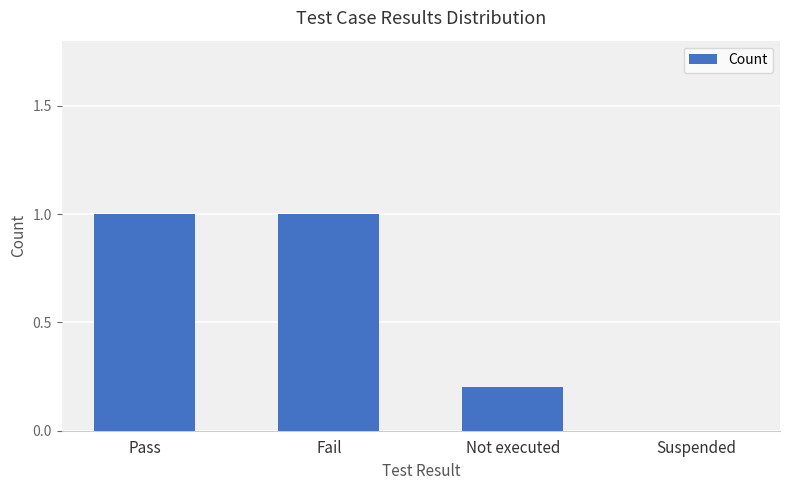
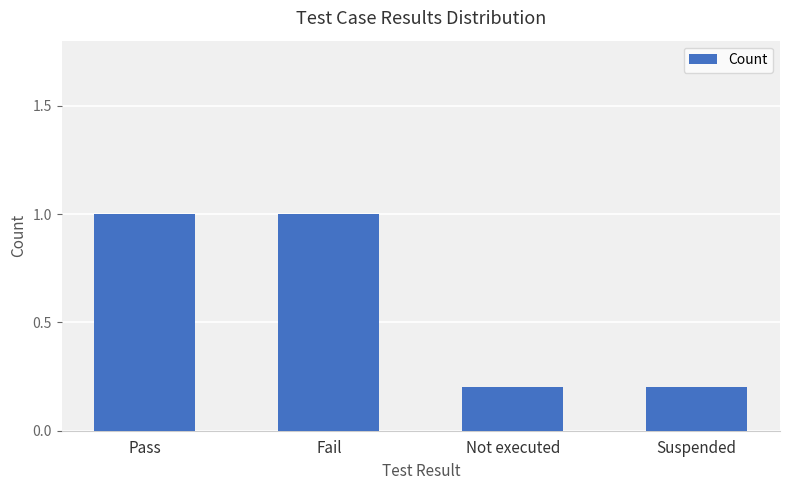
Suspended: 0.0 -> 0.2
